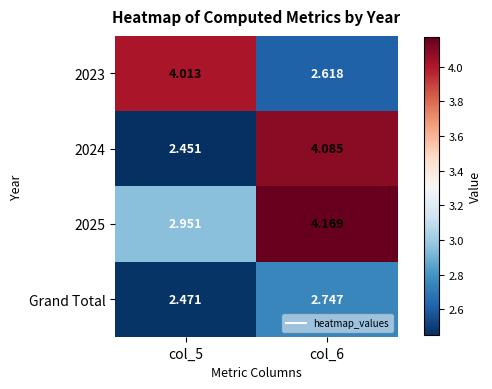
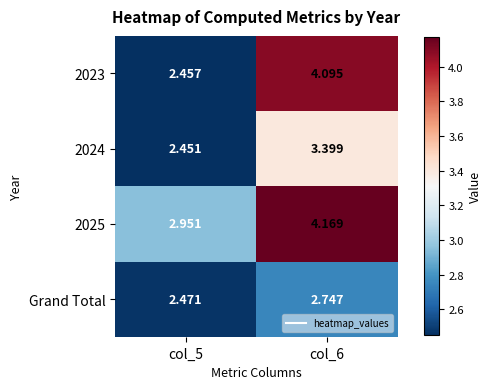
2023, col_5: 4.013 -> 2.457
2023, col_6: 2.618 -> 4.095
2024, col_6: 4.085 -> 3.399
